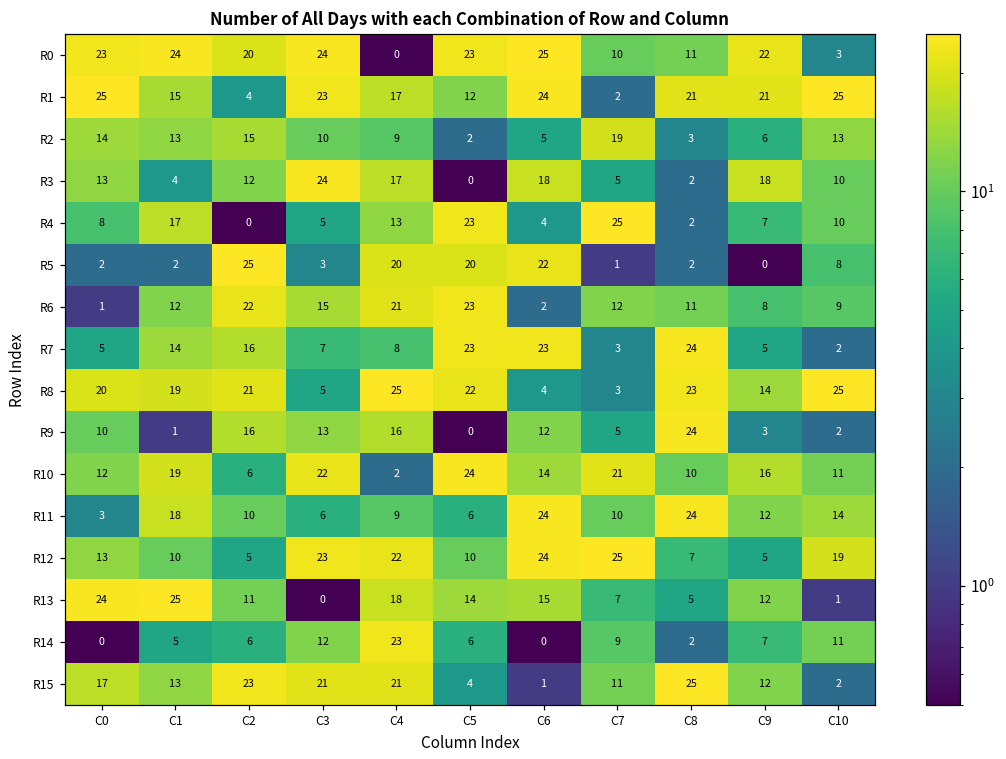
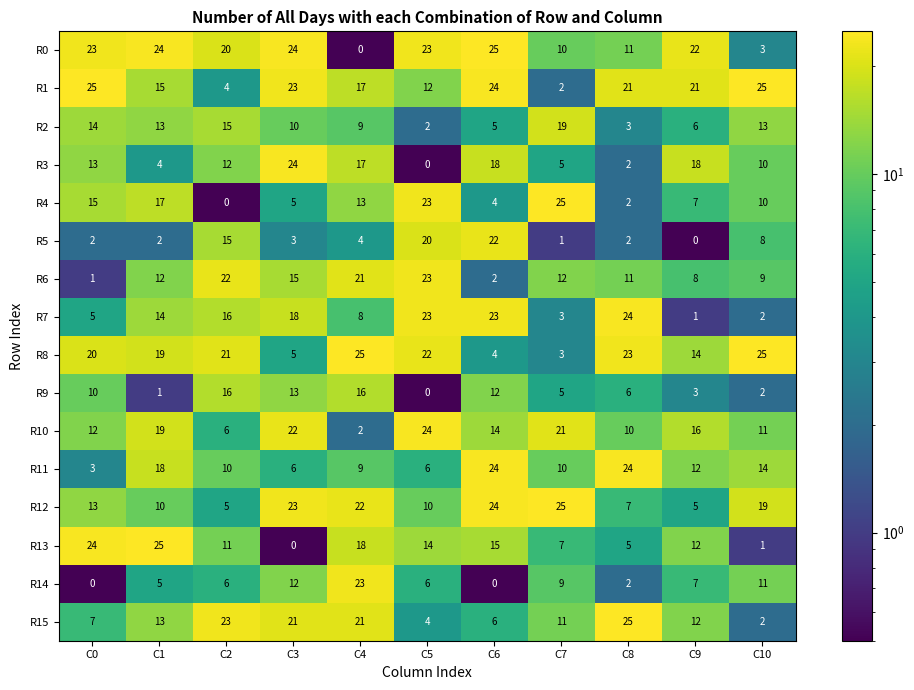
R4, C0: 8 -> 15
R5, C2: 25 -> 15
R5, C4: 20 -> 4
R7, C3: 7 -> 18
R7, C9: 5 -> 1
R9, C8: 24 -> 6
R15, C0: 17 -> 7
R15, C6: 1 -> 6
